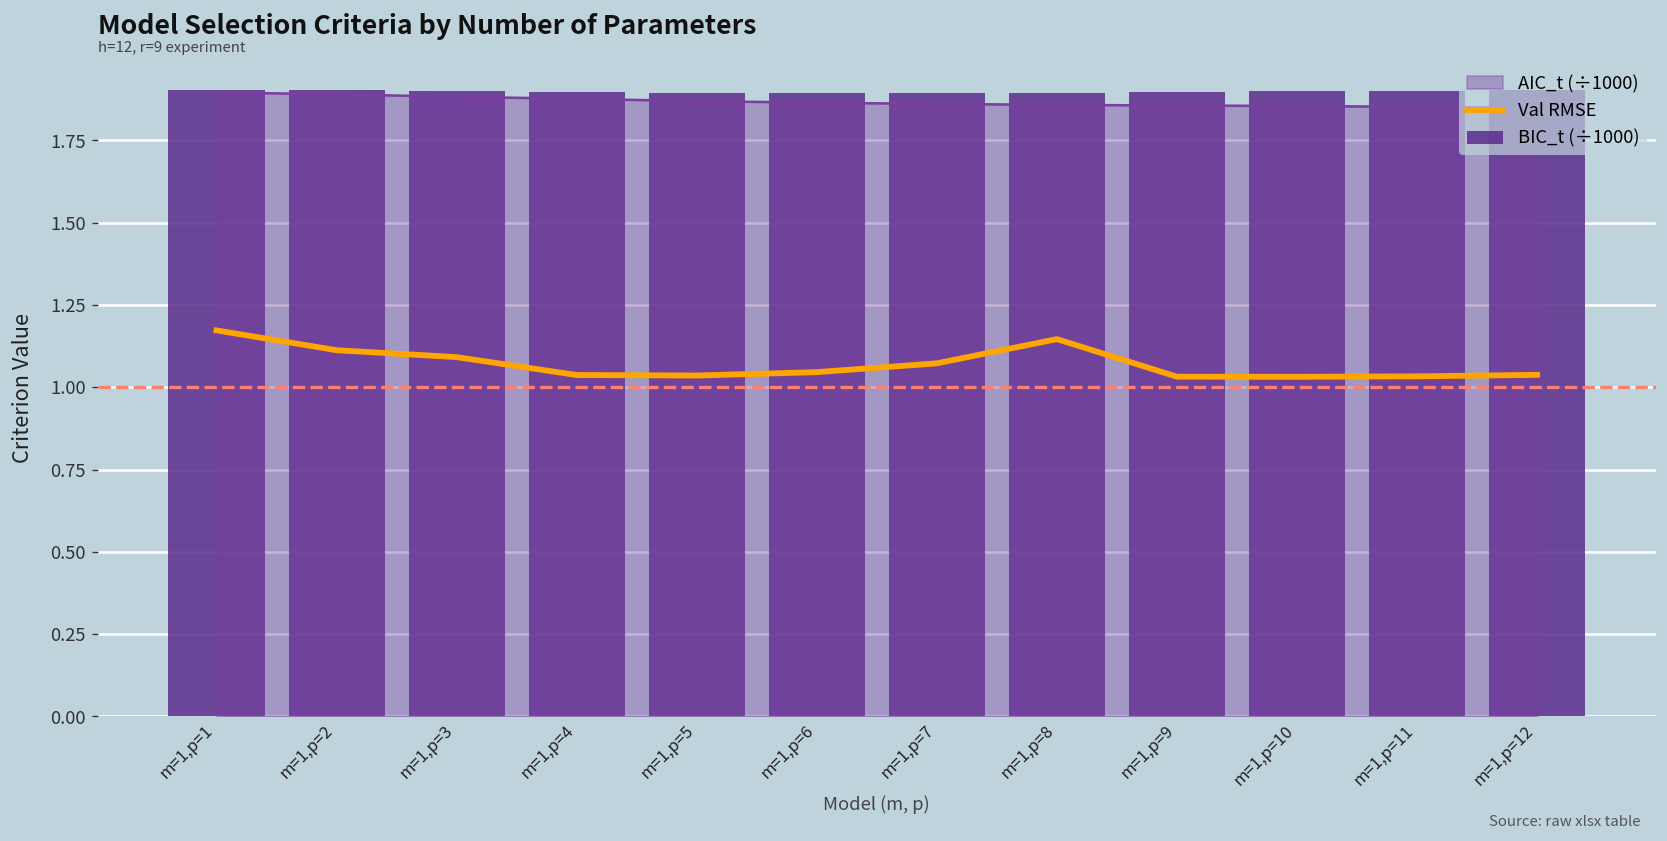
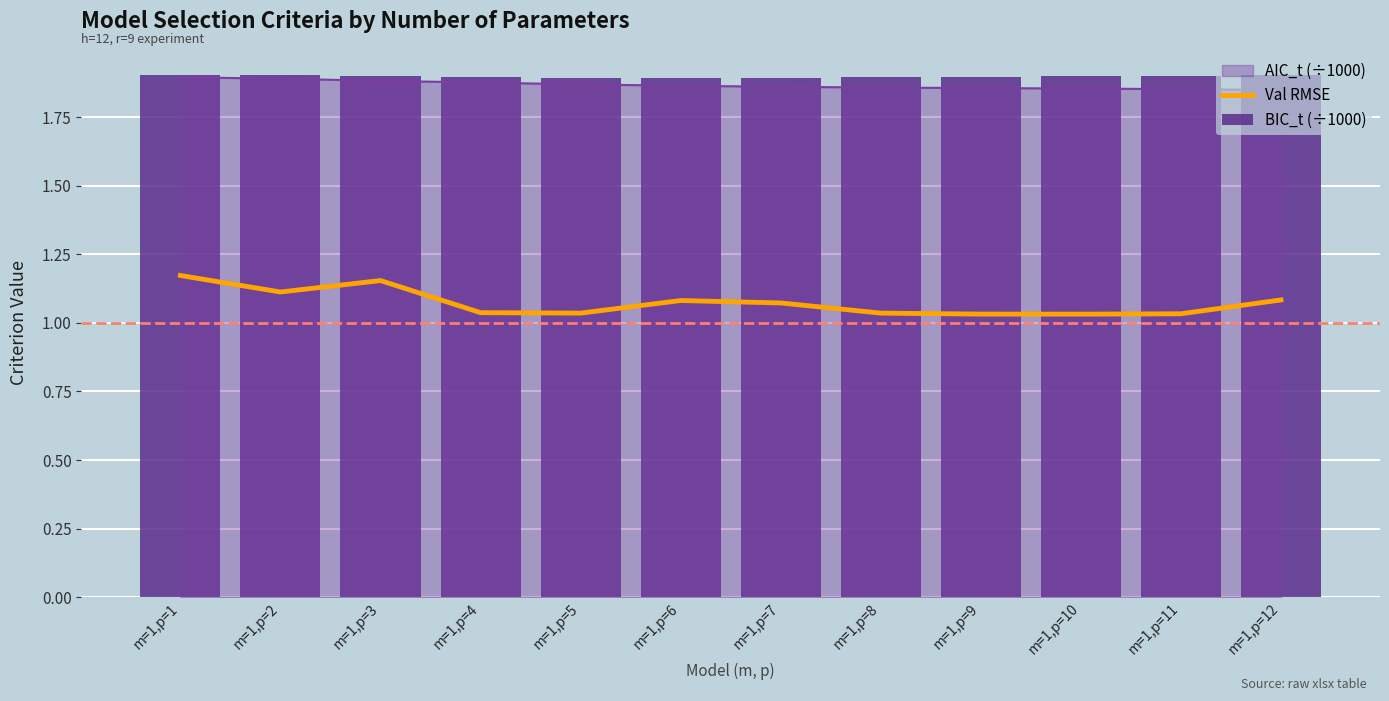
Val RMSE, m=1,p=3: 1.09 -> 1.15
Val RMSE, m=1,p=6: 1.05 -> 1.08
Val RMSE, m=1,p=8: 1.15 -> 1.04
Val RMSE, m=1,p=12: 1.04 -> 1.08
